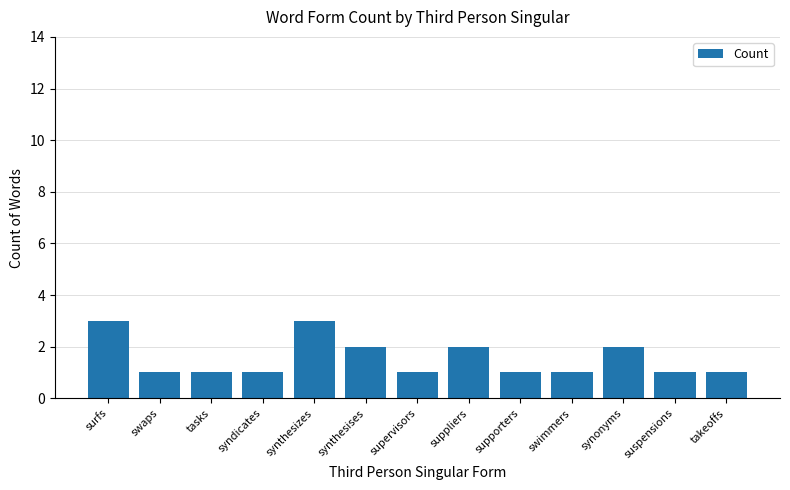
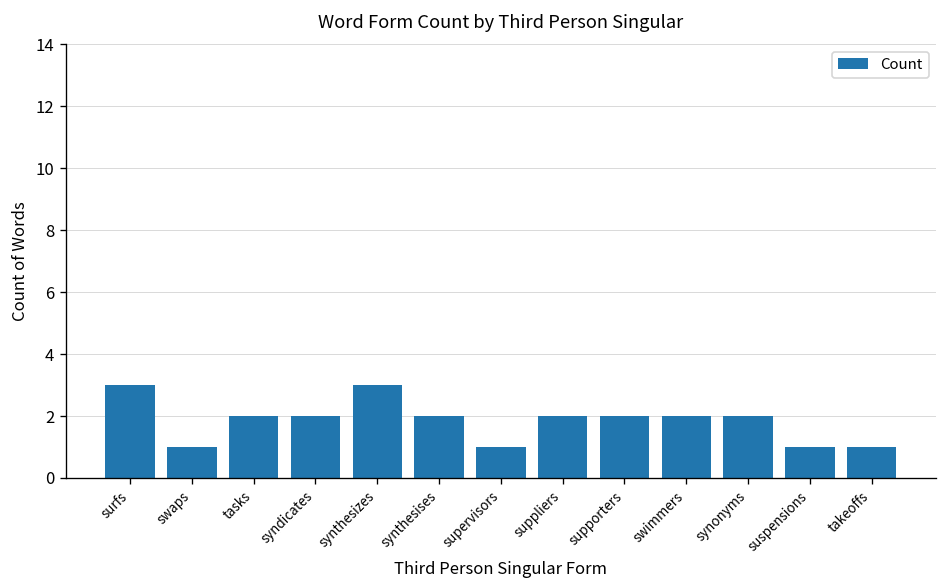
tasks: 1 -> 2
syndicates: 1 -> 2
supporters: 1 -> 2
swimmers: 1 -> 2
